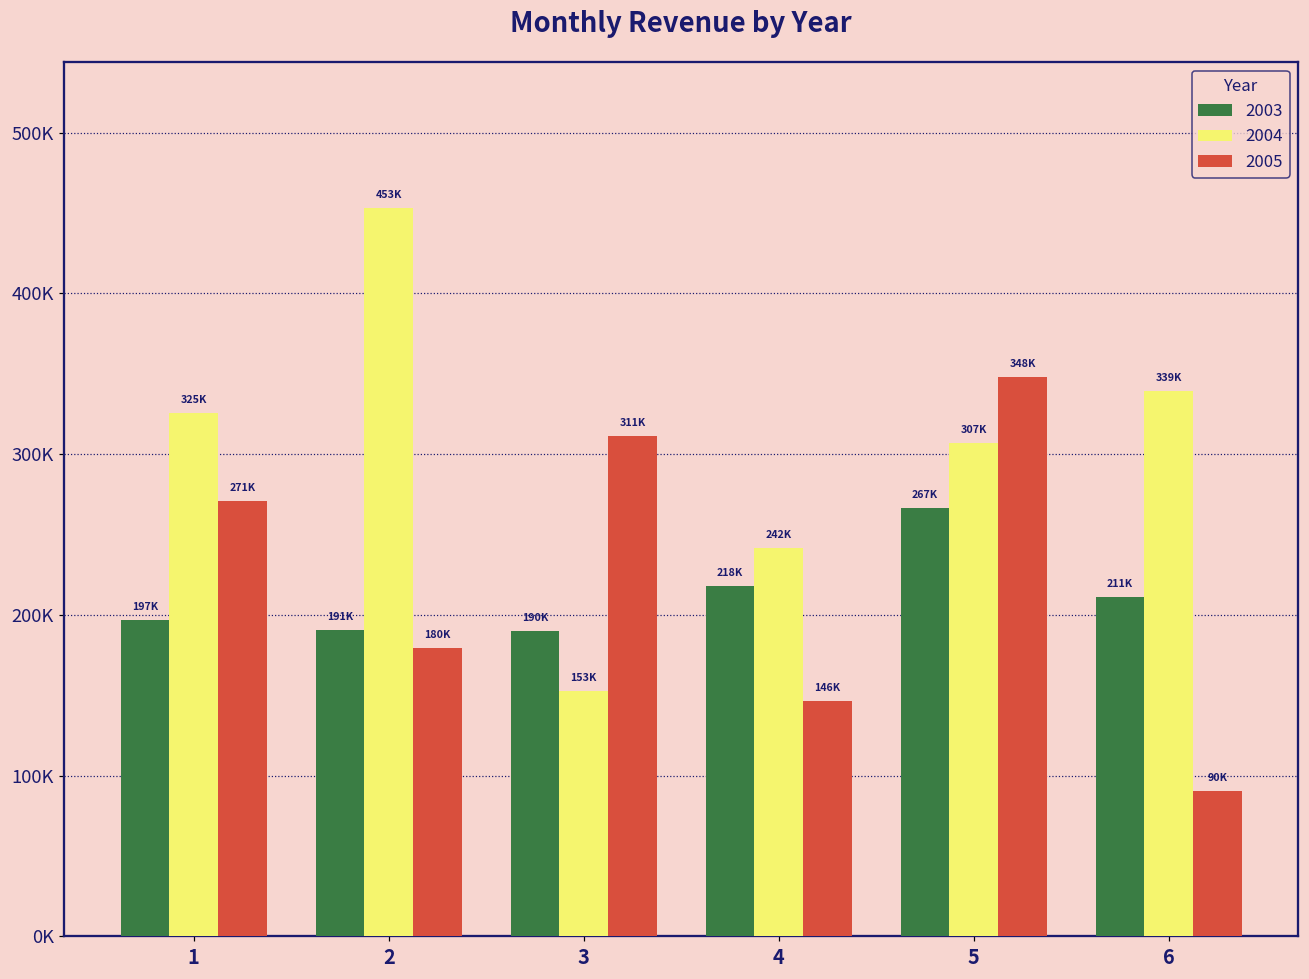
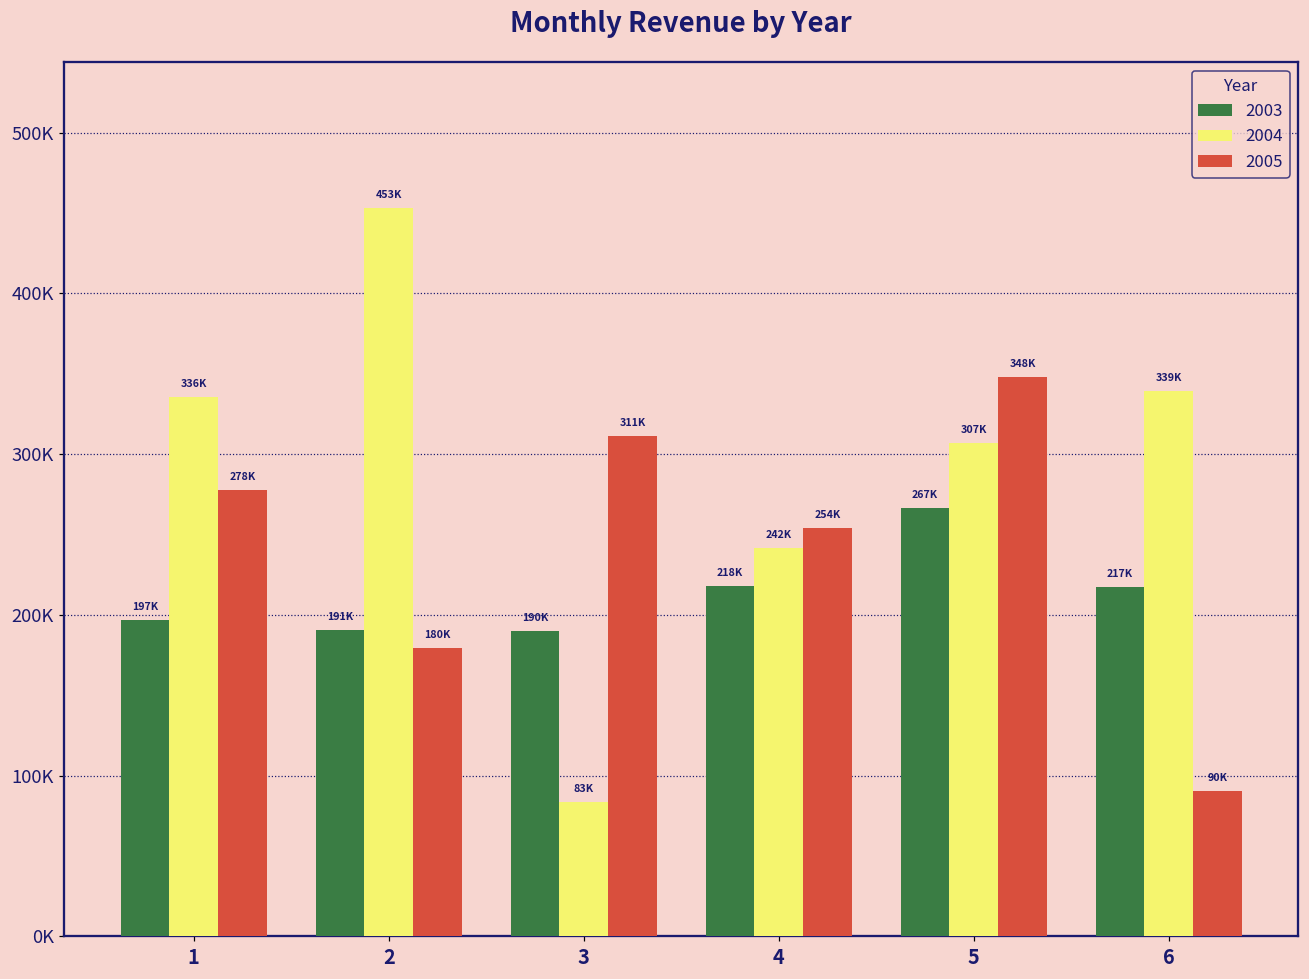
2004, 1: 325K -> 336K
2005, 1: 271K -> 278K
2004, 3: 153K -> 83K
2005, 4: 146K -> 254K
2003, 6: 211K -> 217K
